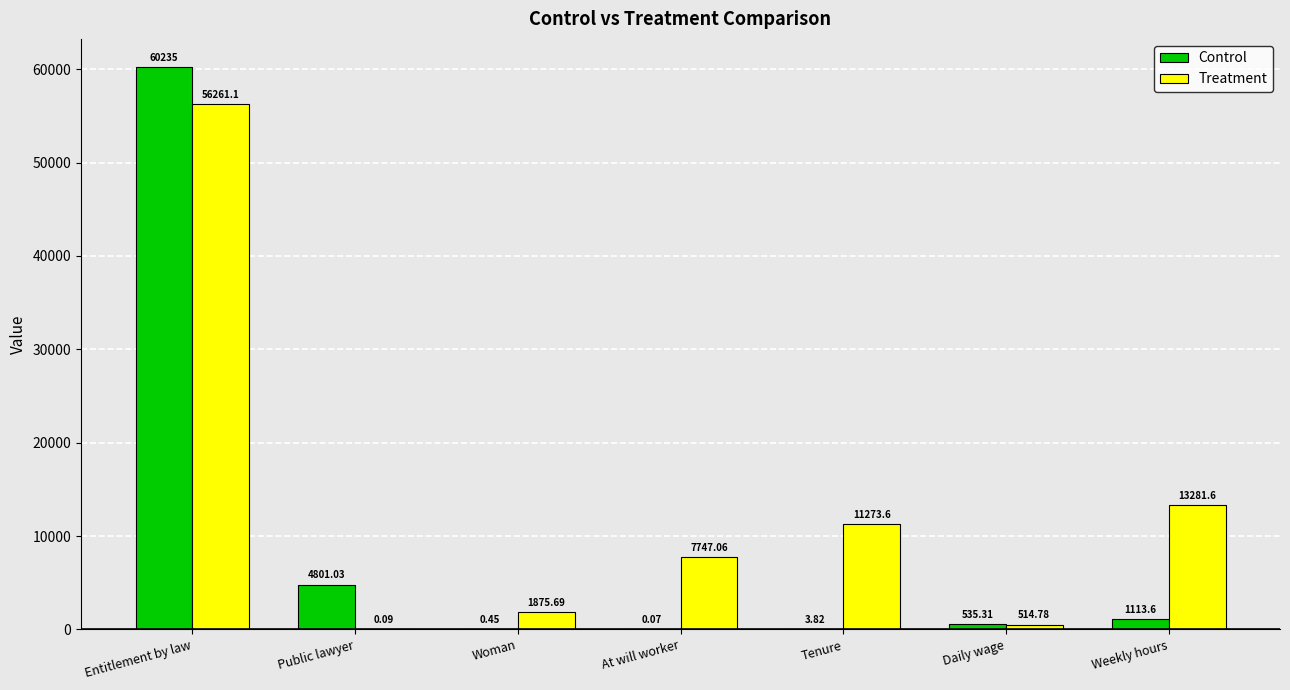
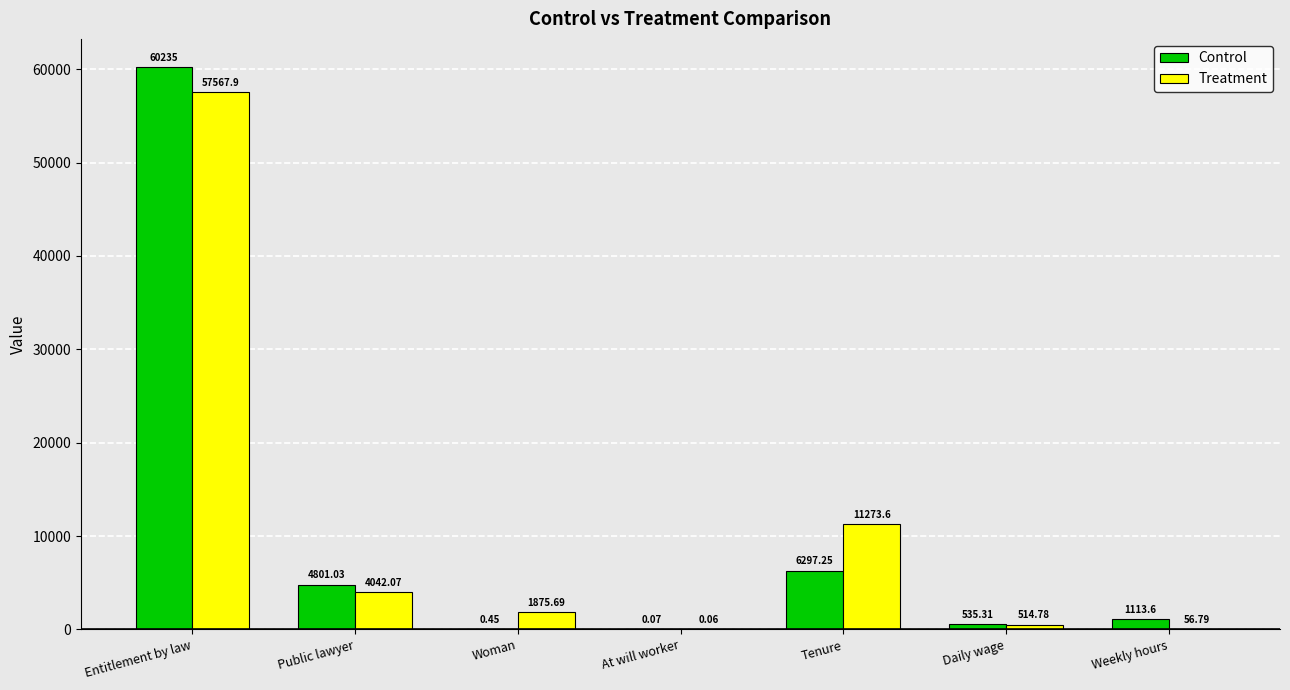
Treatment, Entitlement by law: 56261.1 -> 57567.9
Treatment, Public lawyer: 0.09 -> 4042.07
Treatment, At will worker: 7747.06 -> 0.06
Control, Tenure: 3.82 -> 6297.25
Treatment, Weekly hours: 13281.6 -> 56.79
